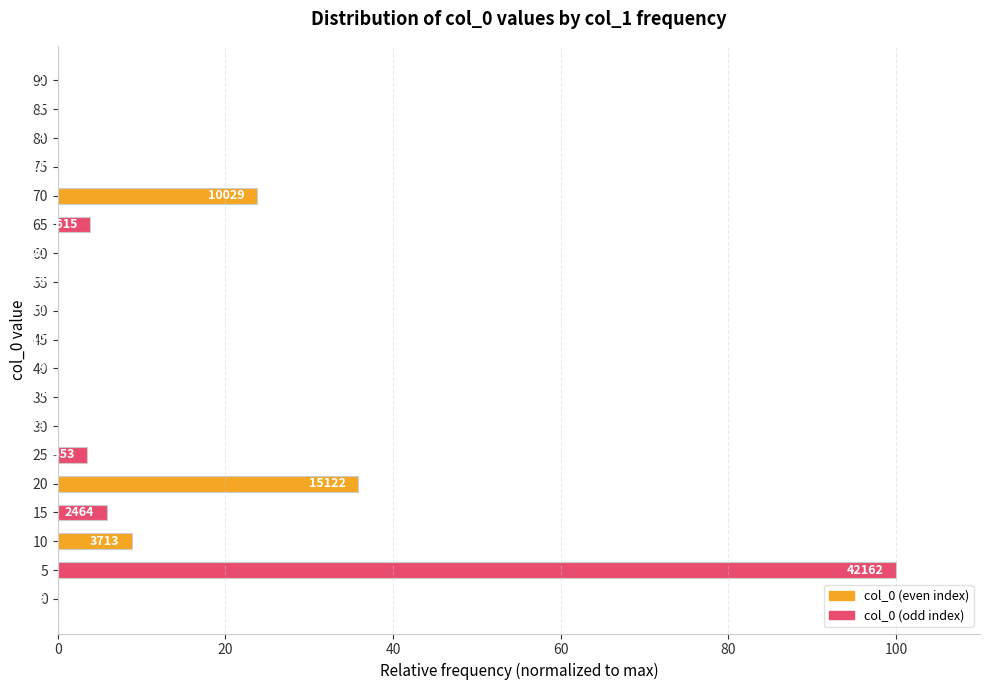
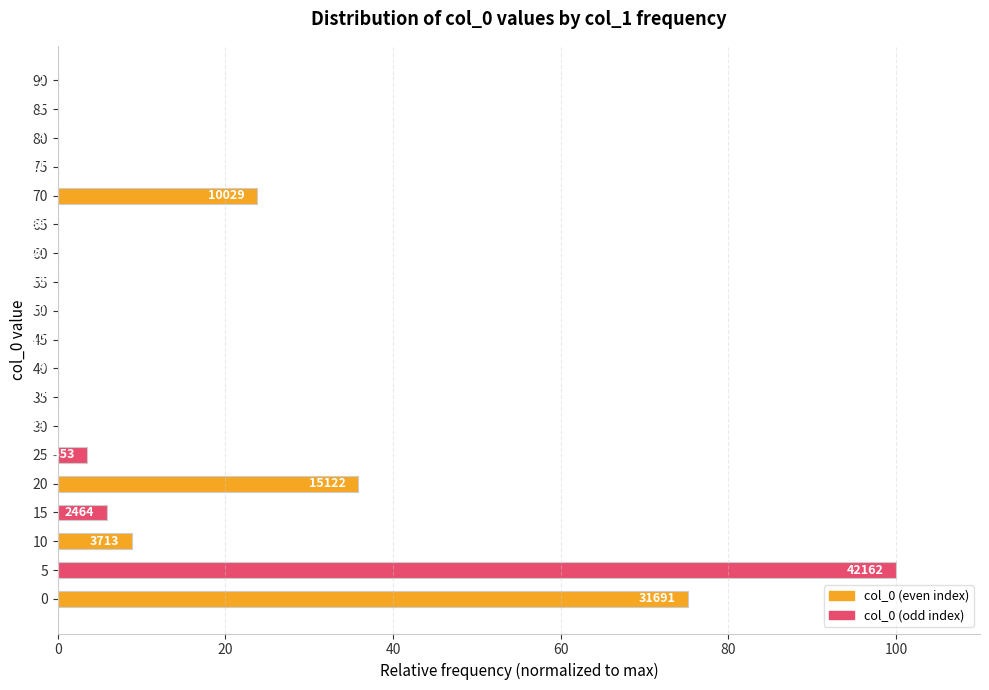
65: 4 -> 0
0: 0 -> 75
